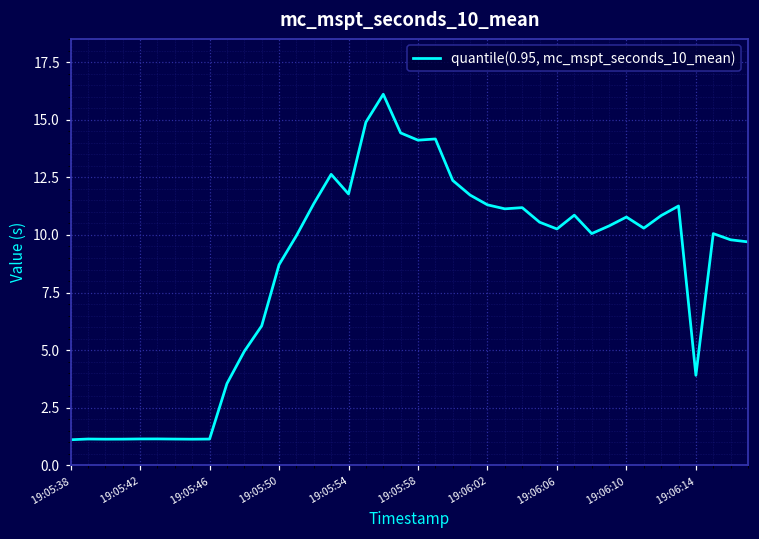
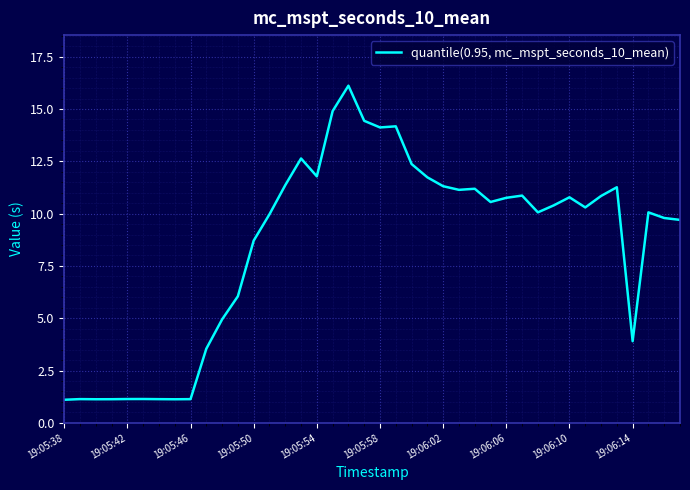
19:06:06: 10.3 -> 10.8
